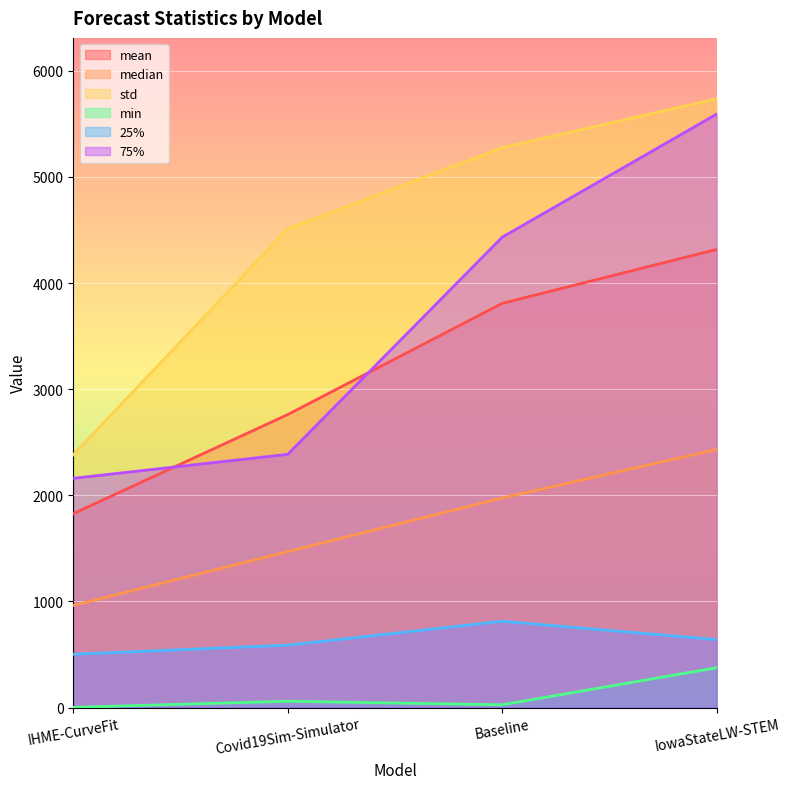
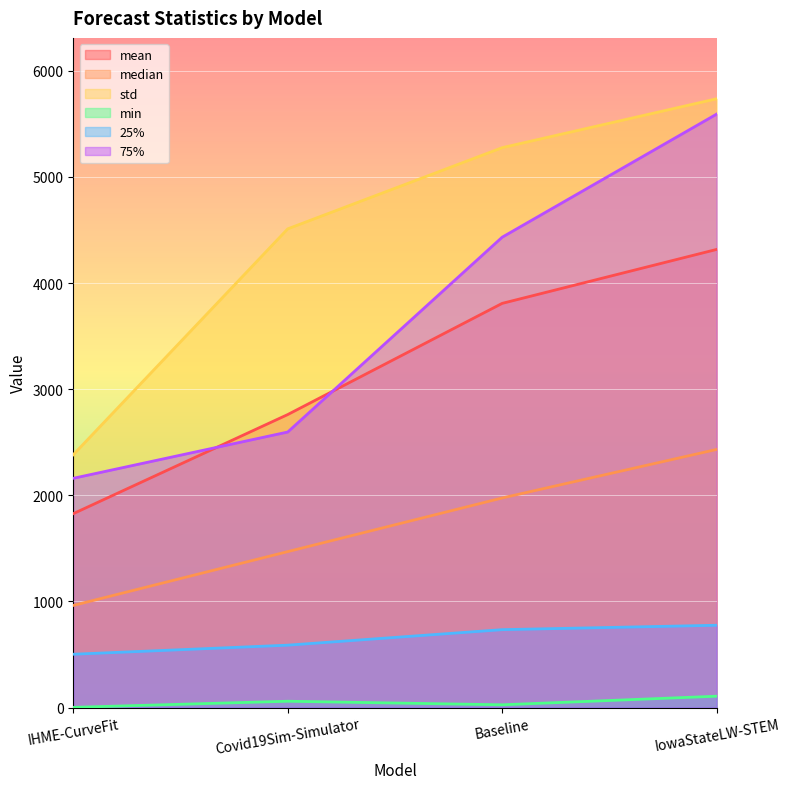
75%, Covid19Sim-Simulator: 2390 -> 2600
25%, Baseline: 810 -> 730
min, IowaStateLW-STEM: 380 -> 110
25%, IowaStateLW-STEM: 640 -> 780
